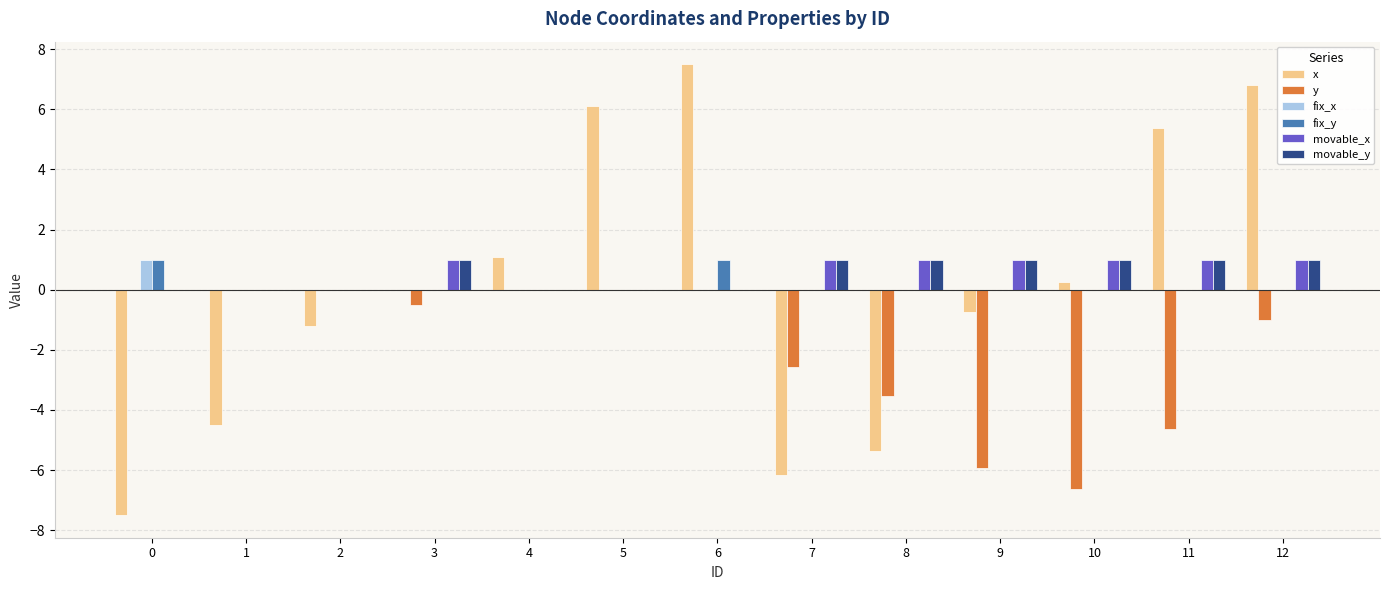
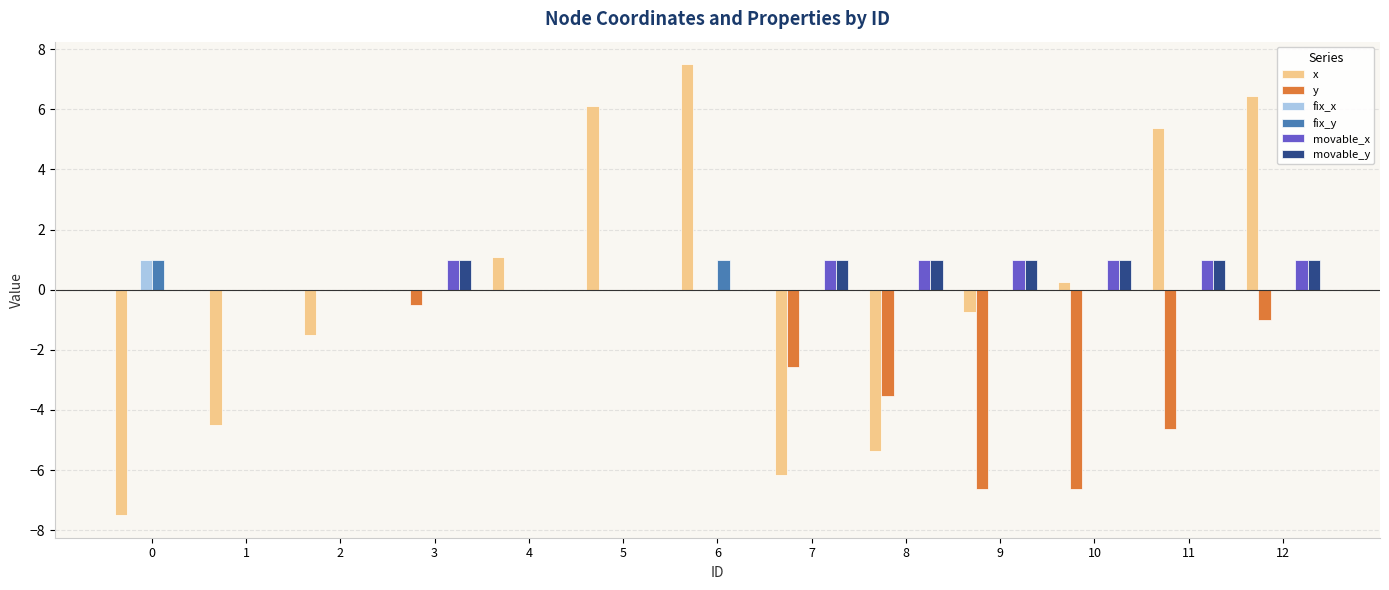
x, 2: -1.2 -> -1.5
y, 9: -5.9 -> -6.6
x, 12: 6.8 -> 6.5
